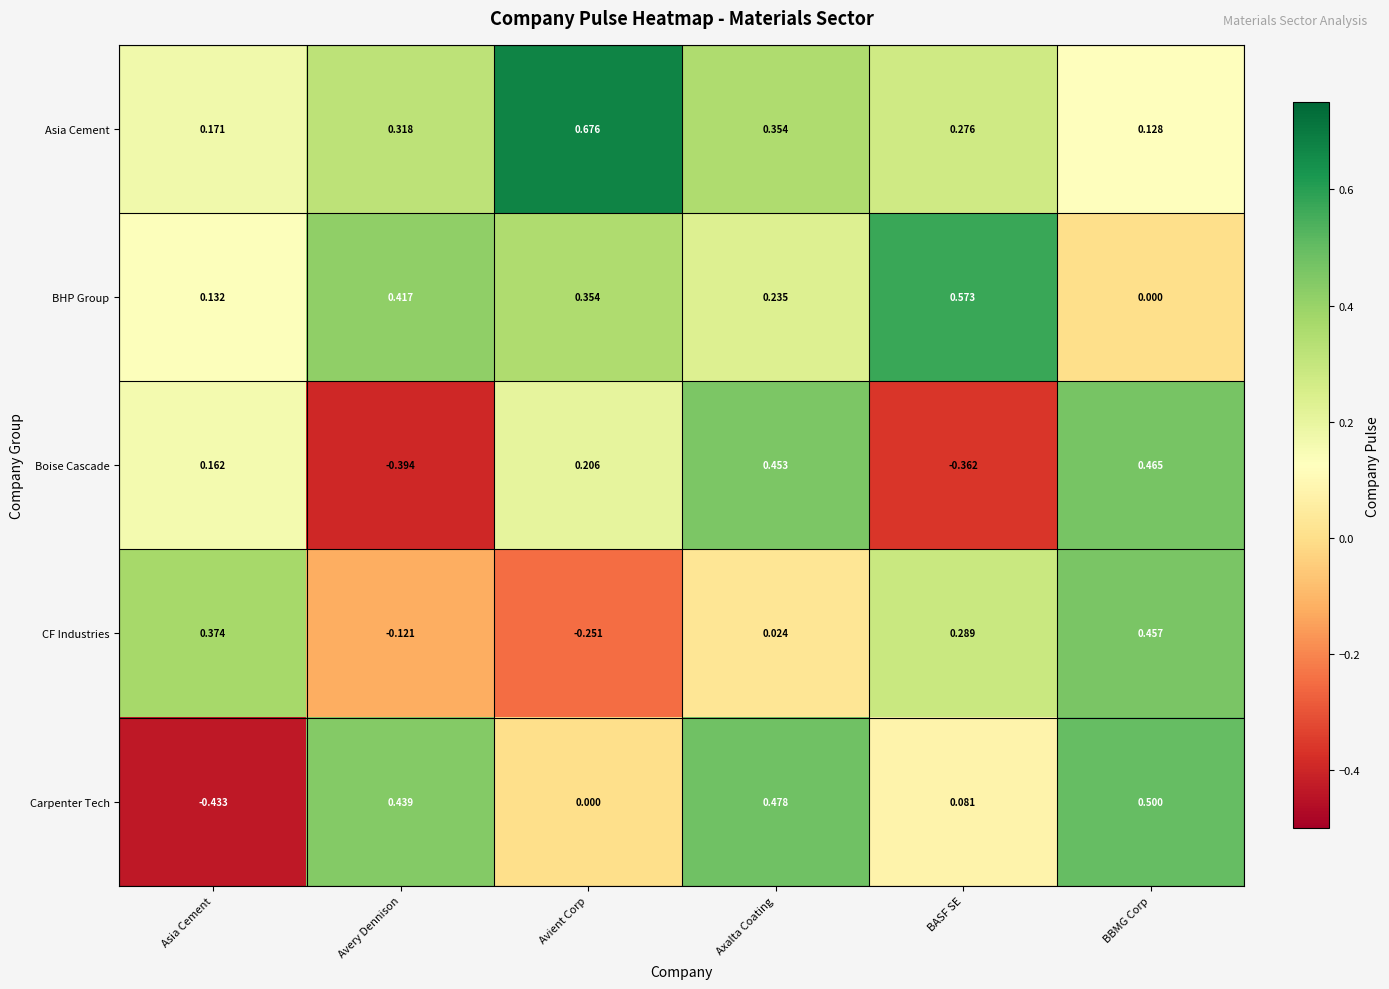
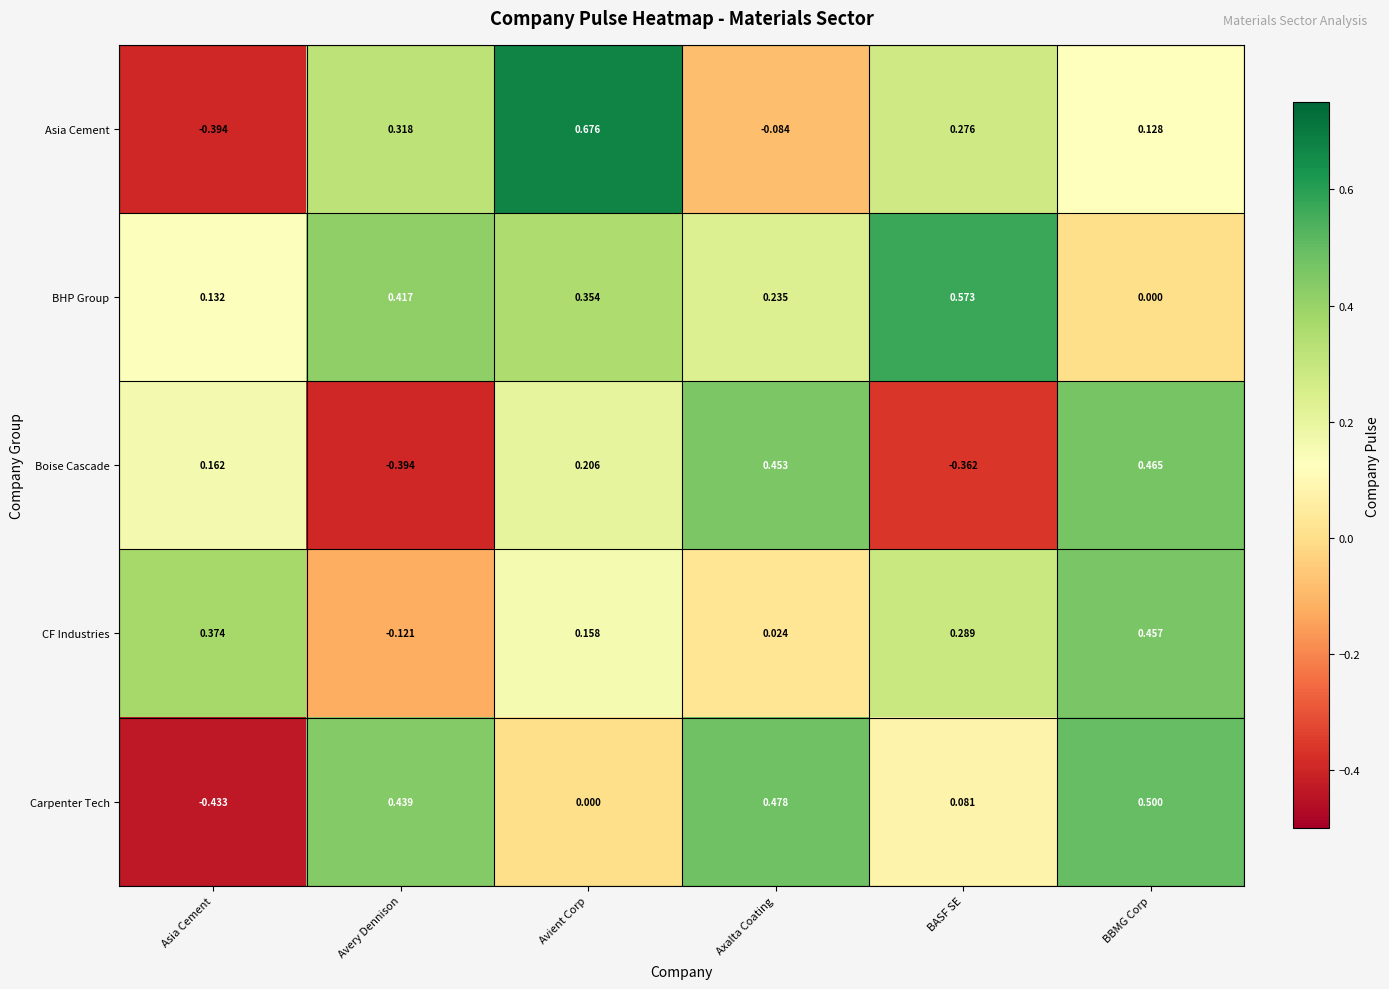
Asia Cement, Asia Cement: 0.171 -> -0.394
Asia Cement, Axalta Coating: 0.354 -> -0.084
CF Industries, Avient Corp: -0.251 -> 0.158
